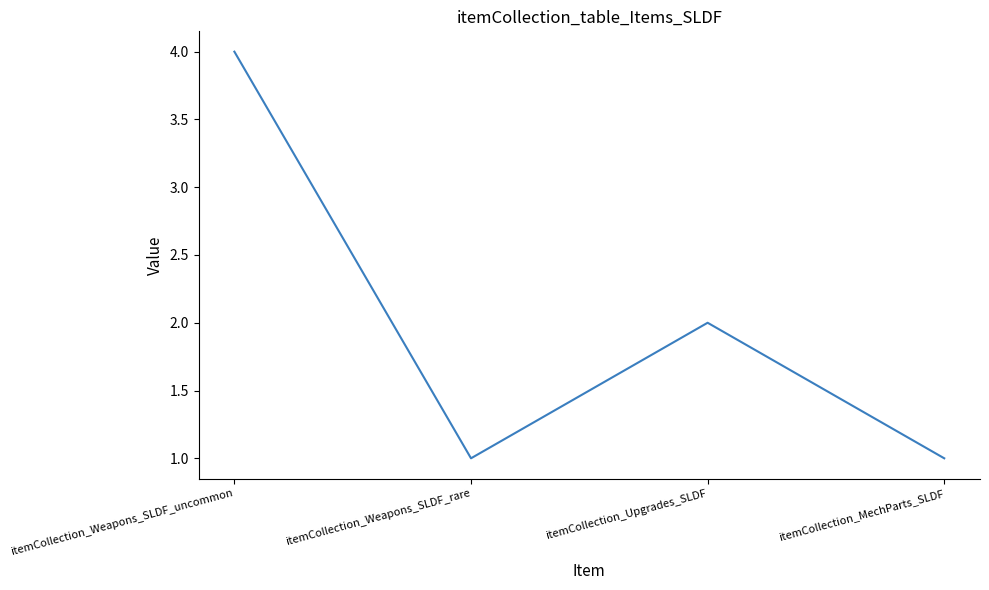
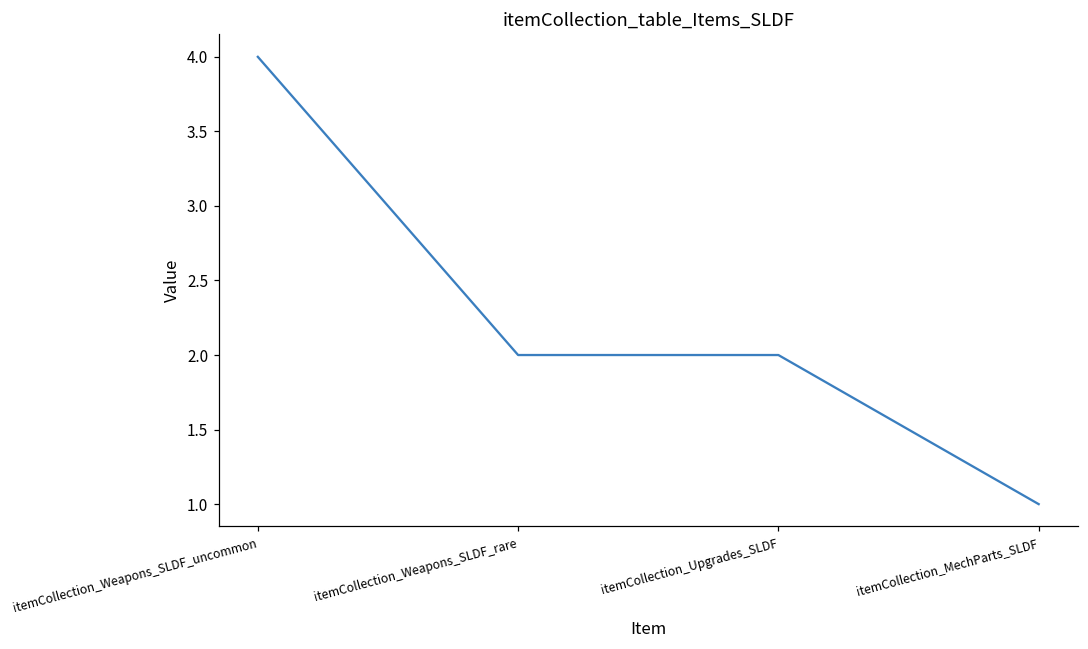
itemCollection_Weapons_SLDF_rare: 1 -> 2
